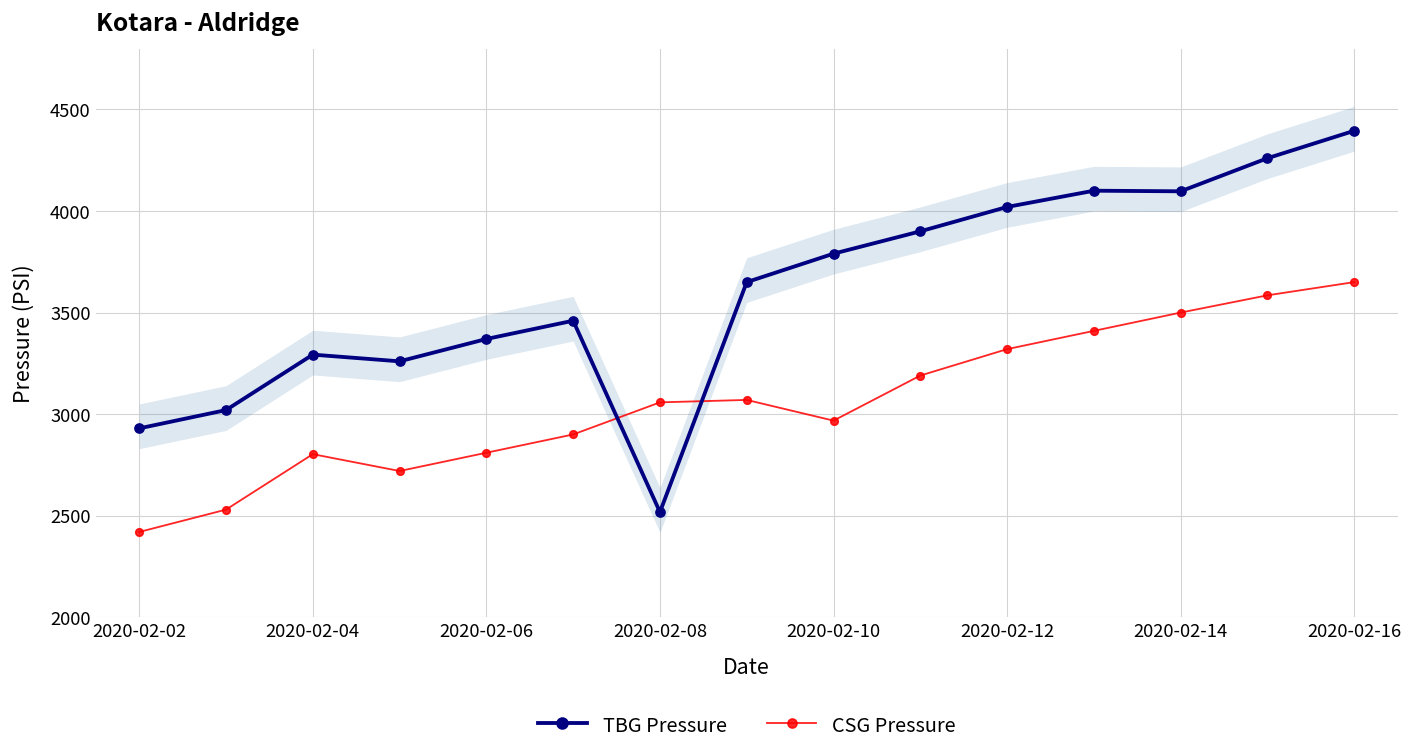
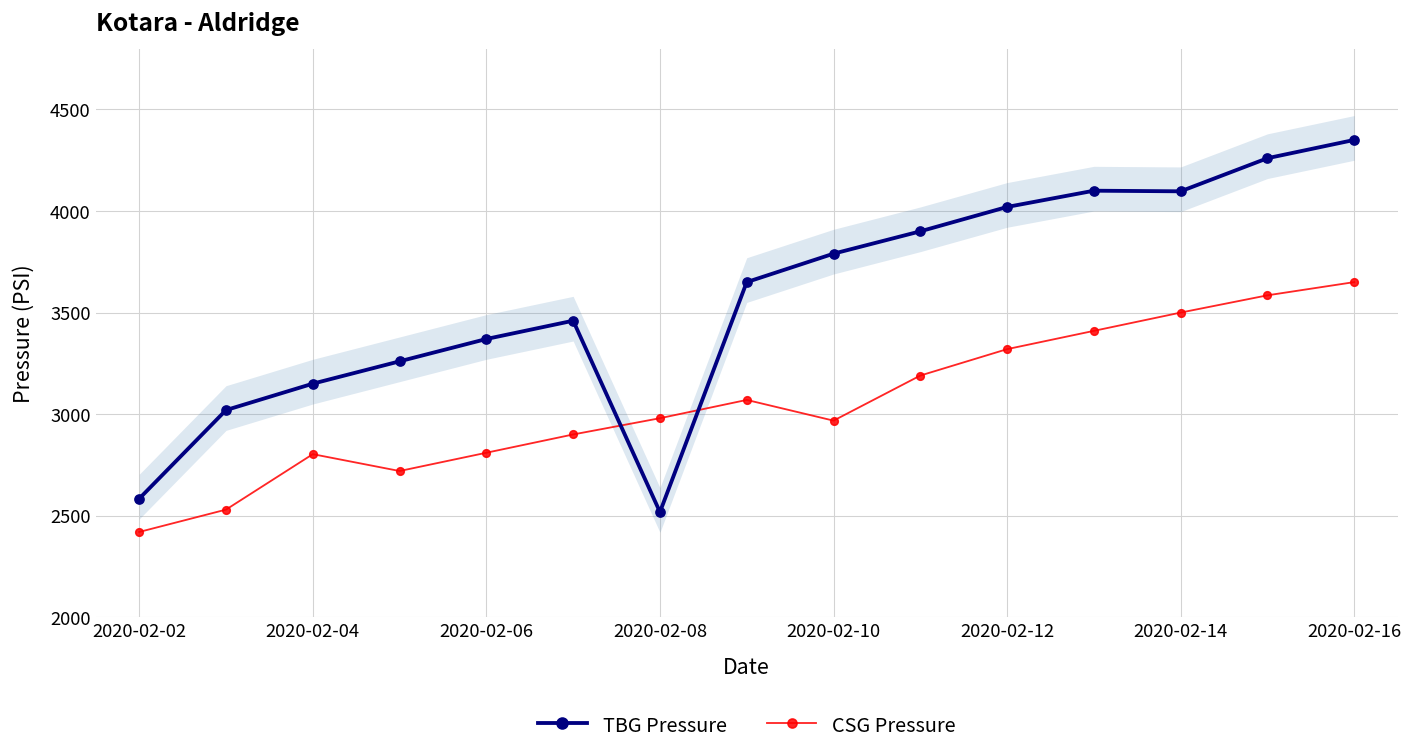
TBG Pressure, 2020-02-02: 2930 -> 2580
TBG Pressure, 2020-02-04: 3290 -> 3150
CSG Pressure, 2020-02-08: 3060 -> 2980
TBG Pressure, 2020-02-16: 4400 -> 4350
